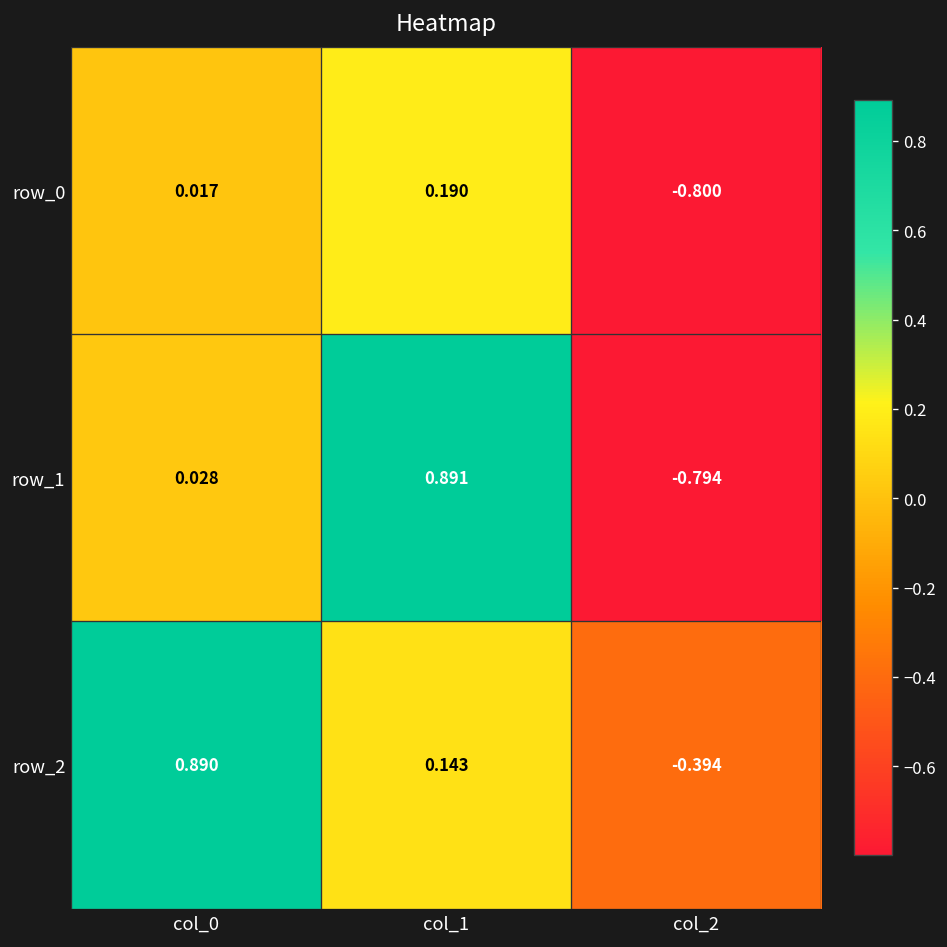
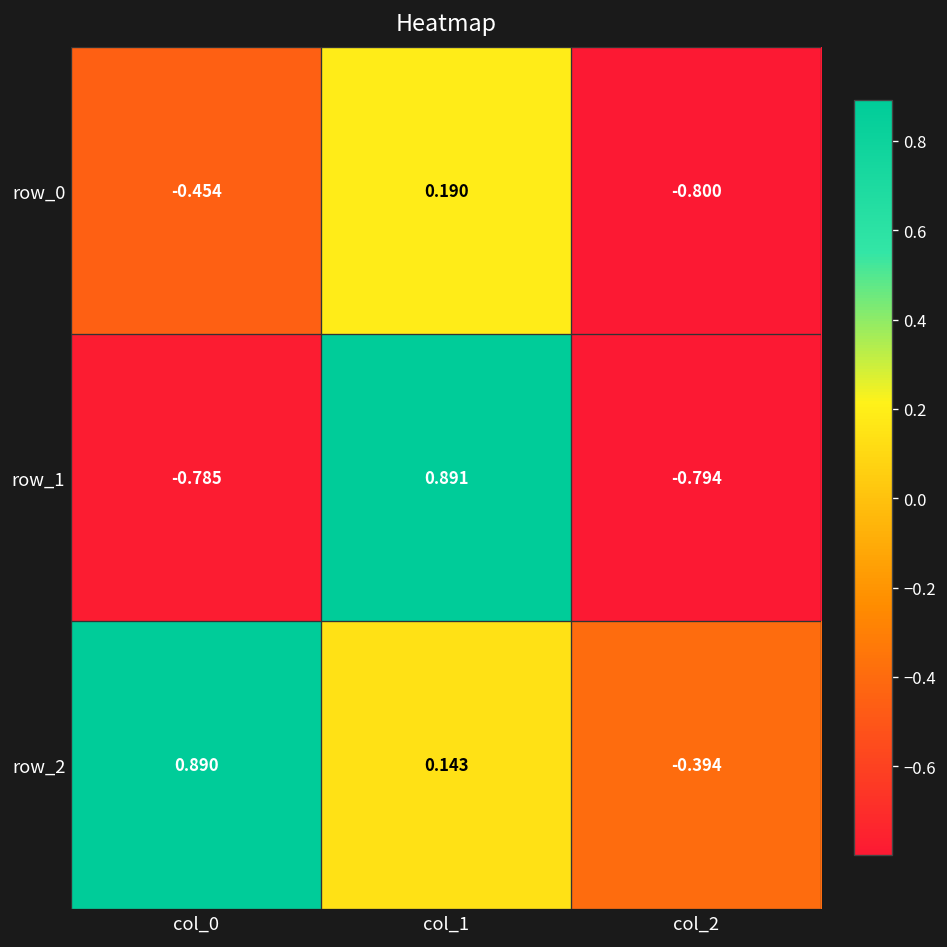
row_0, col_0: 0.017 -> -0.454
row_1, col_0: 0.028 -> -0.785
